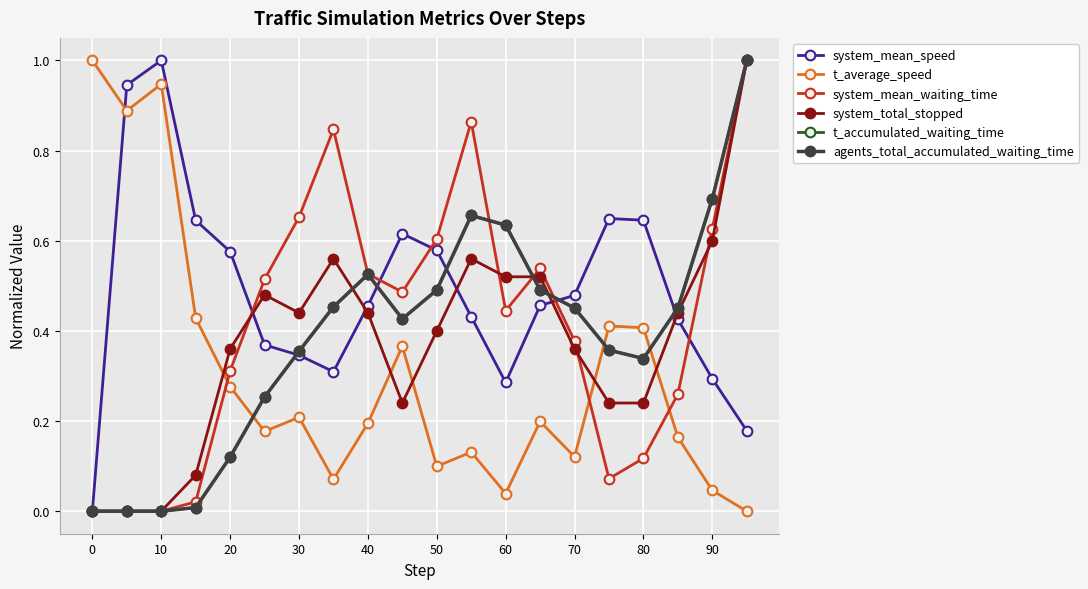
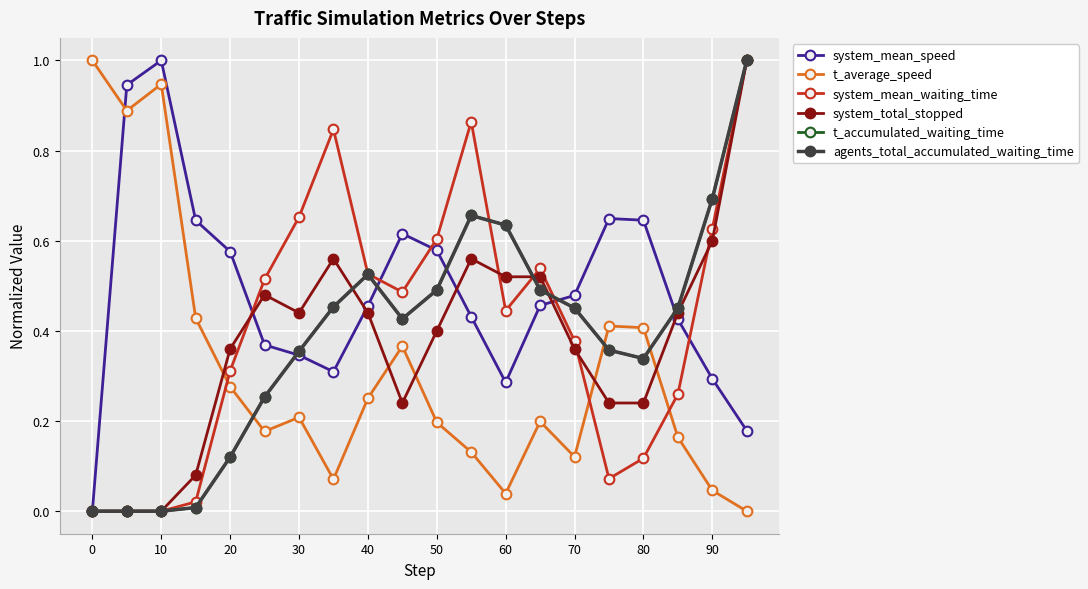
t_average_speed, 40: 0.20 -> 0.25
t_average_speed, 50: 0.10 -> 0.20
